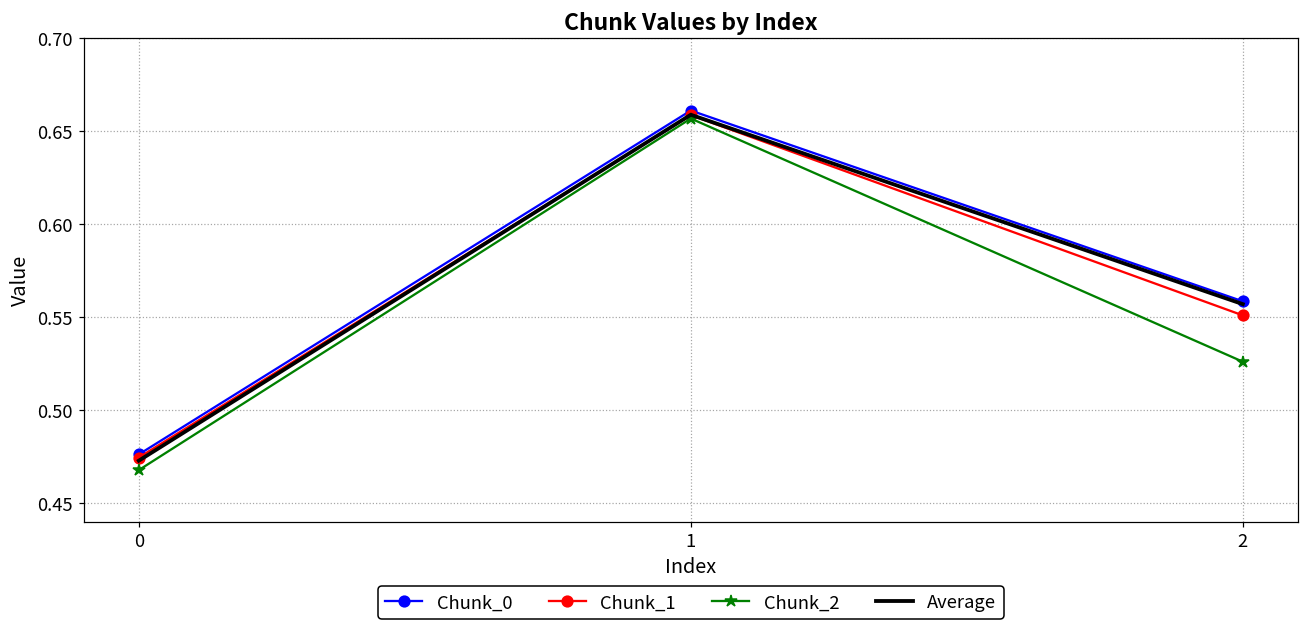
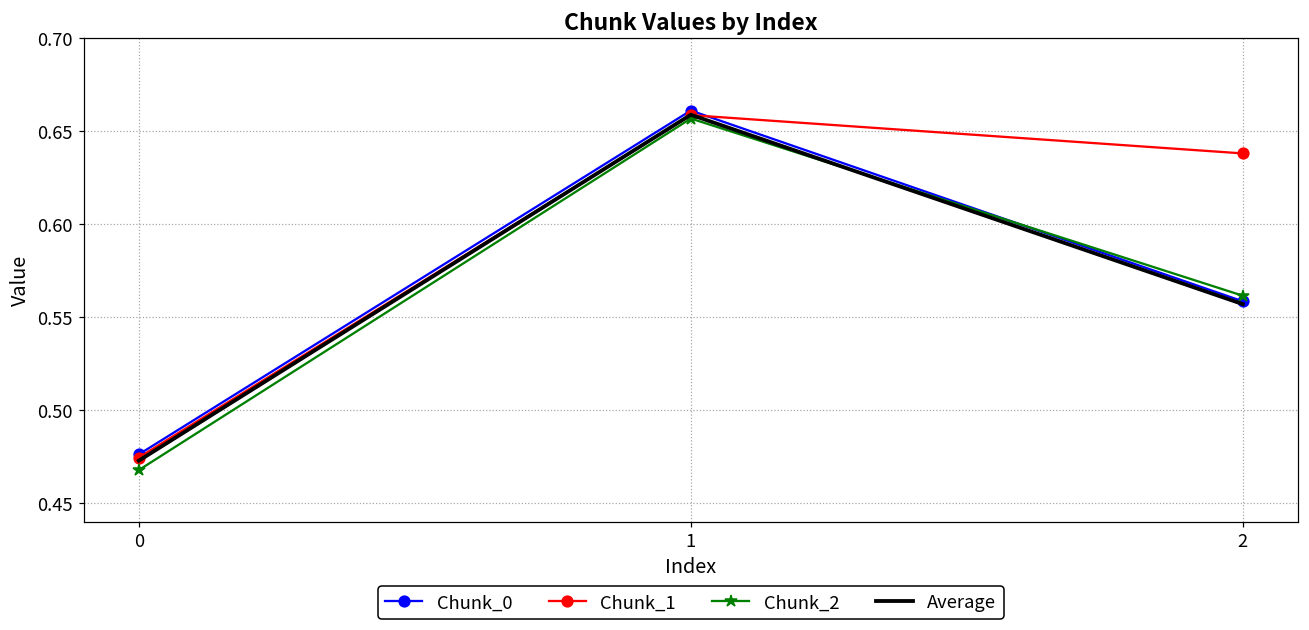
Chunk_1, 2: 0.551 -> 0.638
Chunk_2, 2: 0.526 -> 0.562
